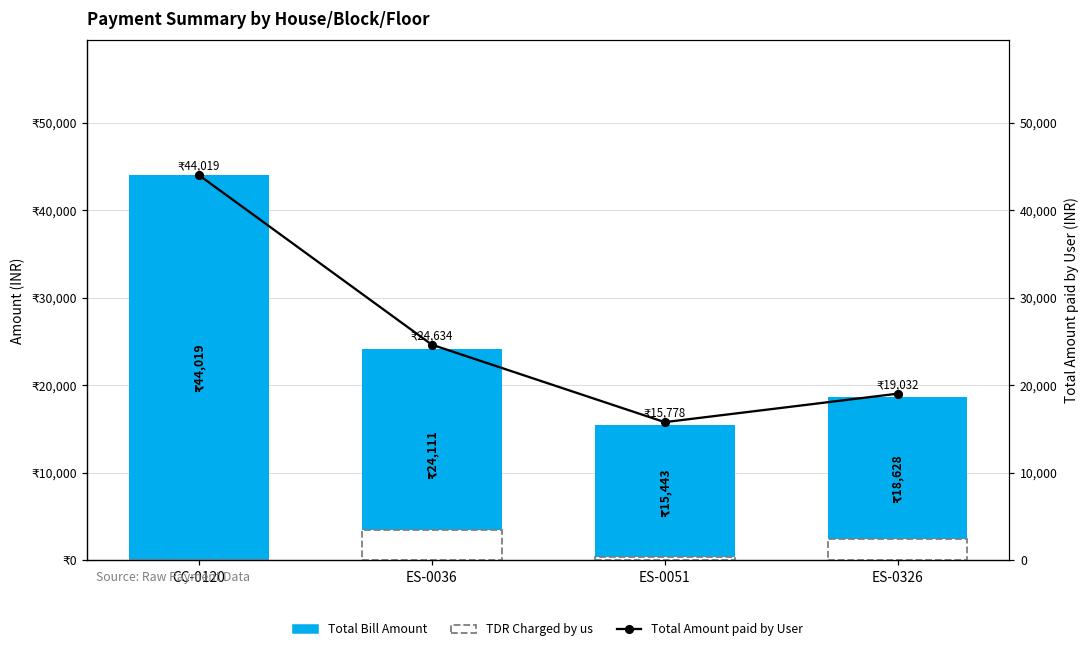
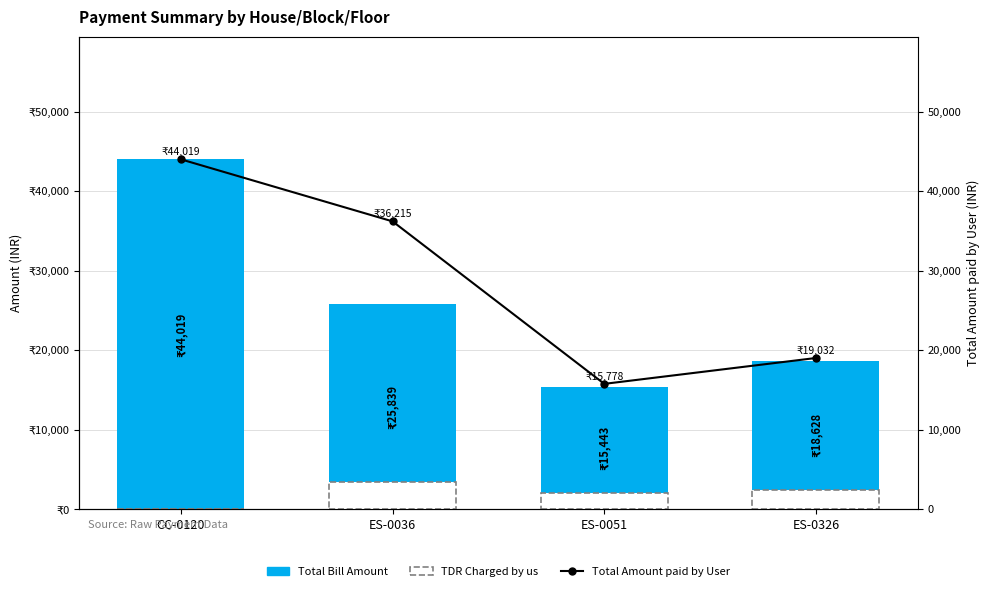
Total Bill Amount, ES-0036: 24,111 -> 25,839
TDR Charged by us, ES-0051: ₹0 -> ₹2,000
Total Amount paid by User, ES-0036: 24,634 -> 36,215
